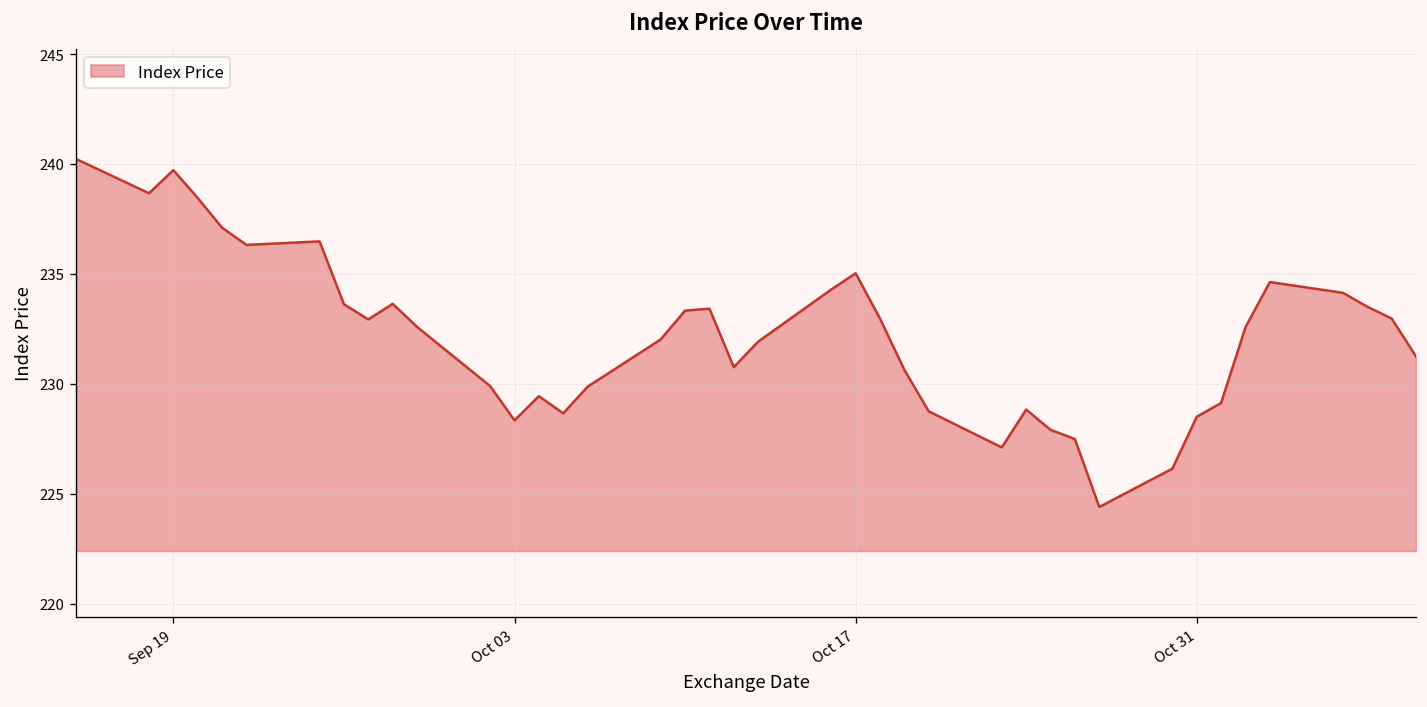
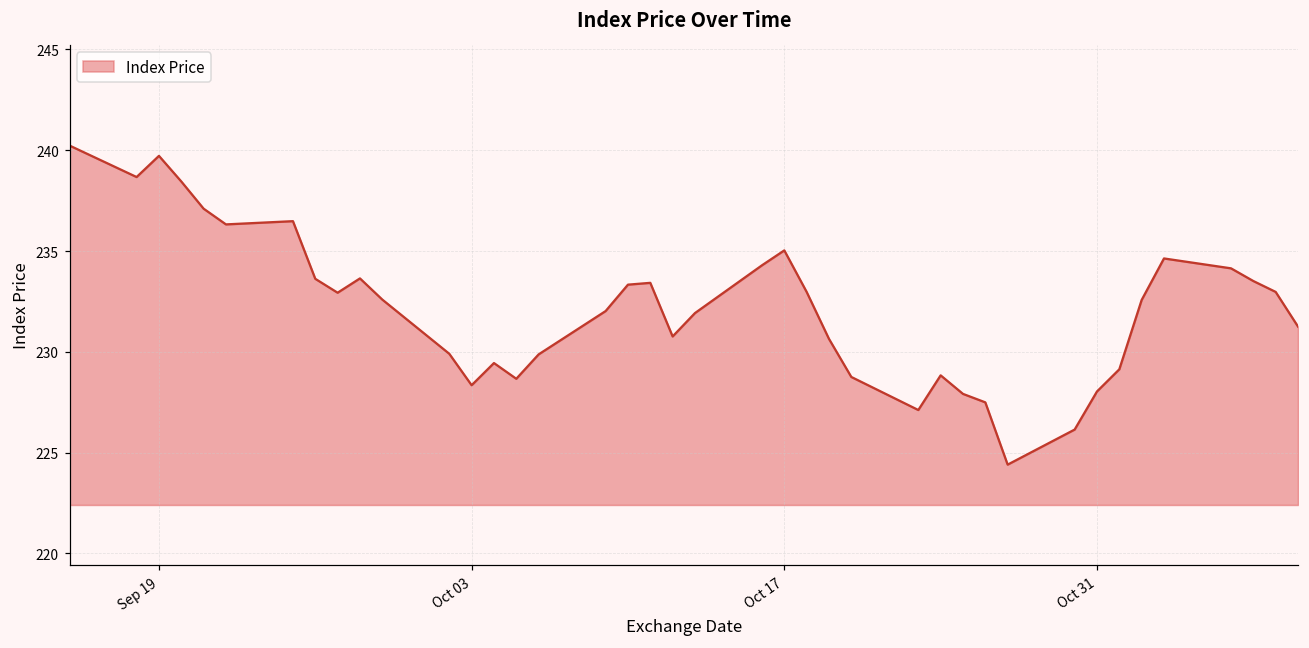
Oct 31: 228.5 -> 228.0
